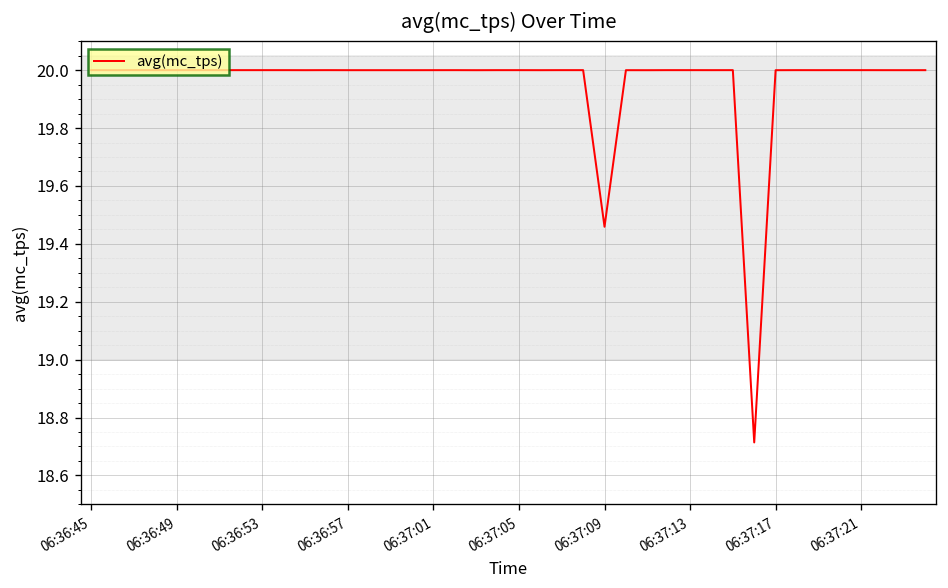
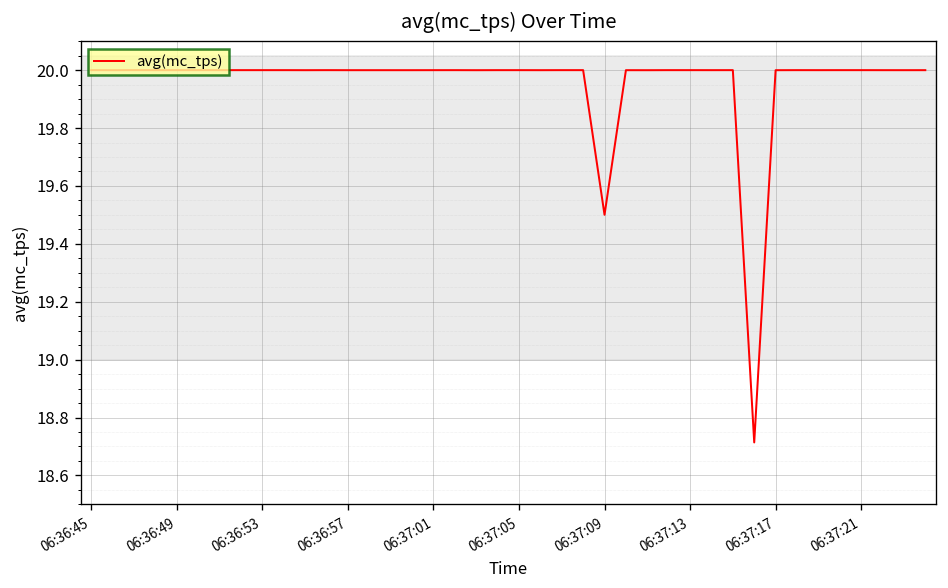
06:37:09: 19.46 -> 19.50
